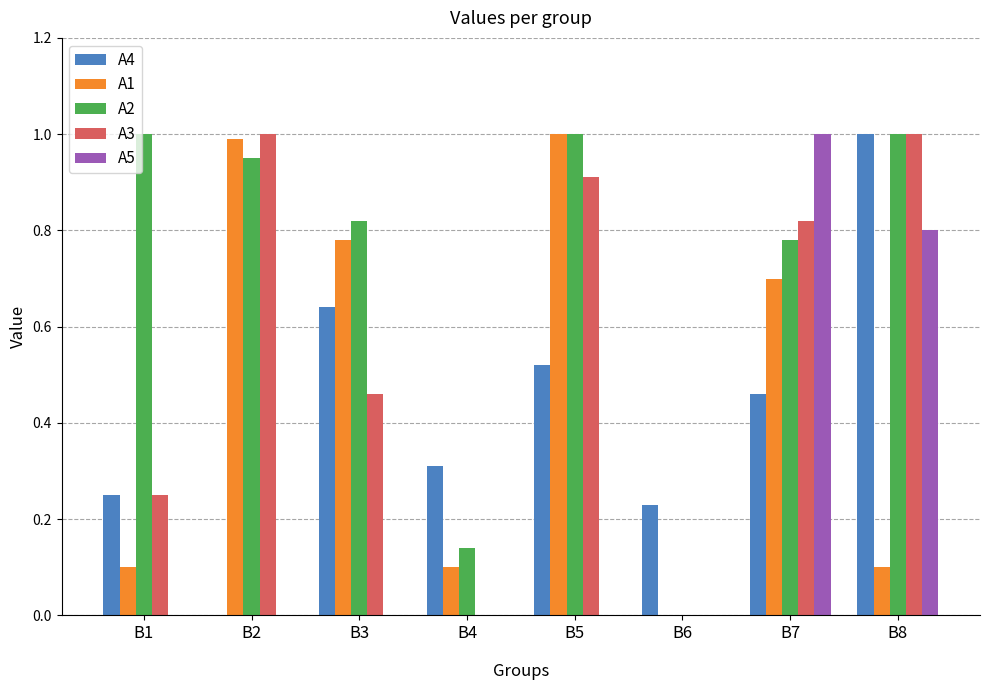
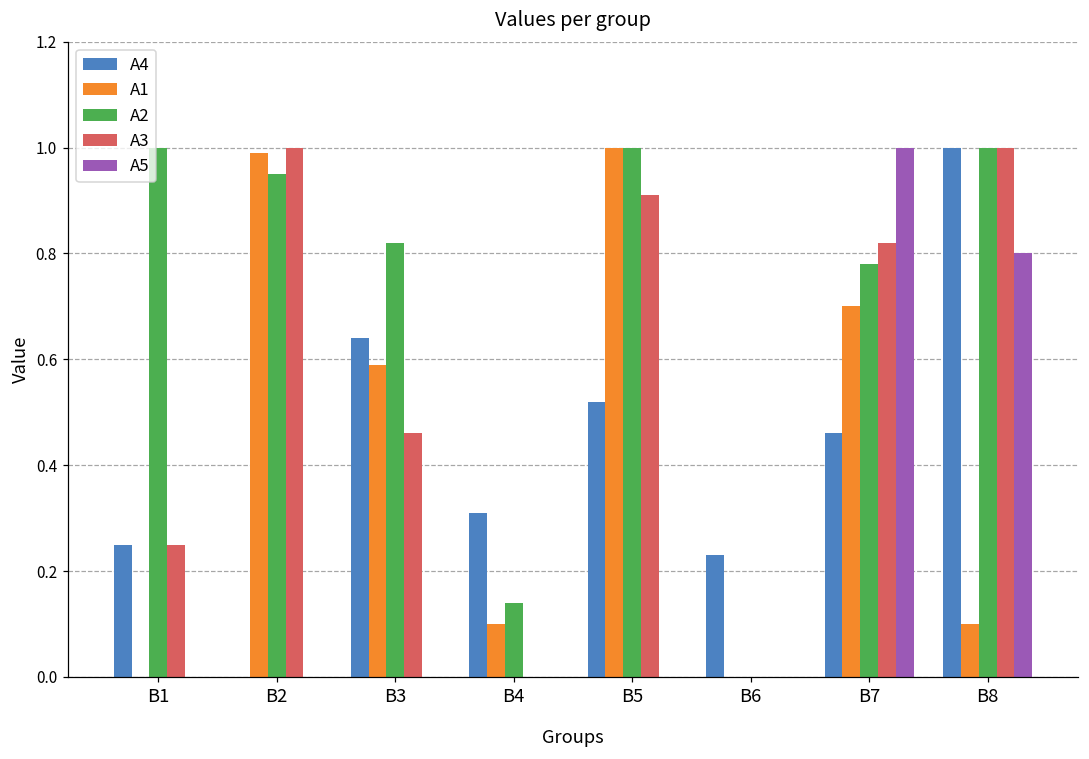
A1, B1: 0.1 -> 0.0
A1, B3: 0.78 -> 0.59
